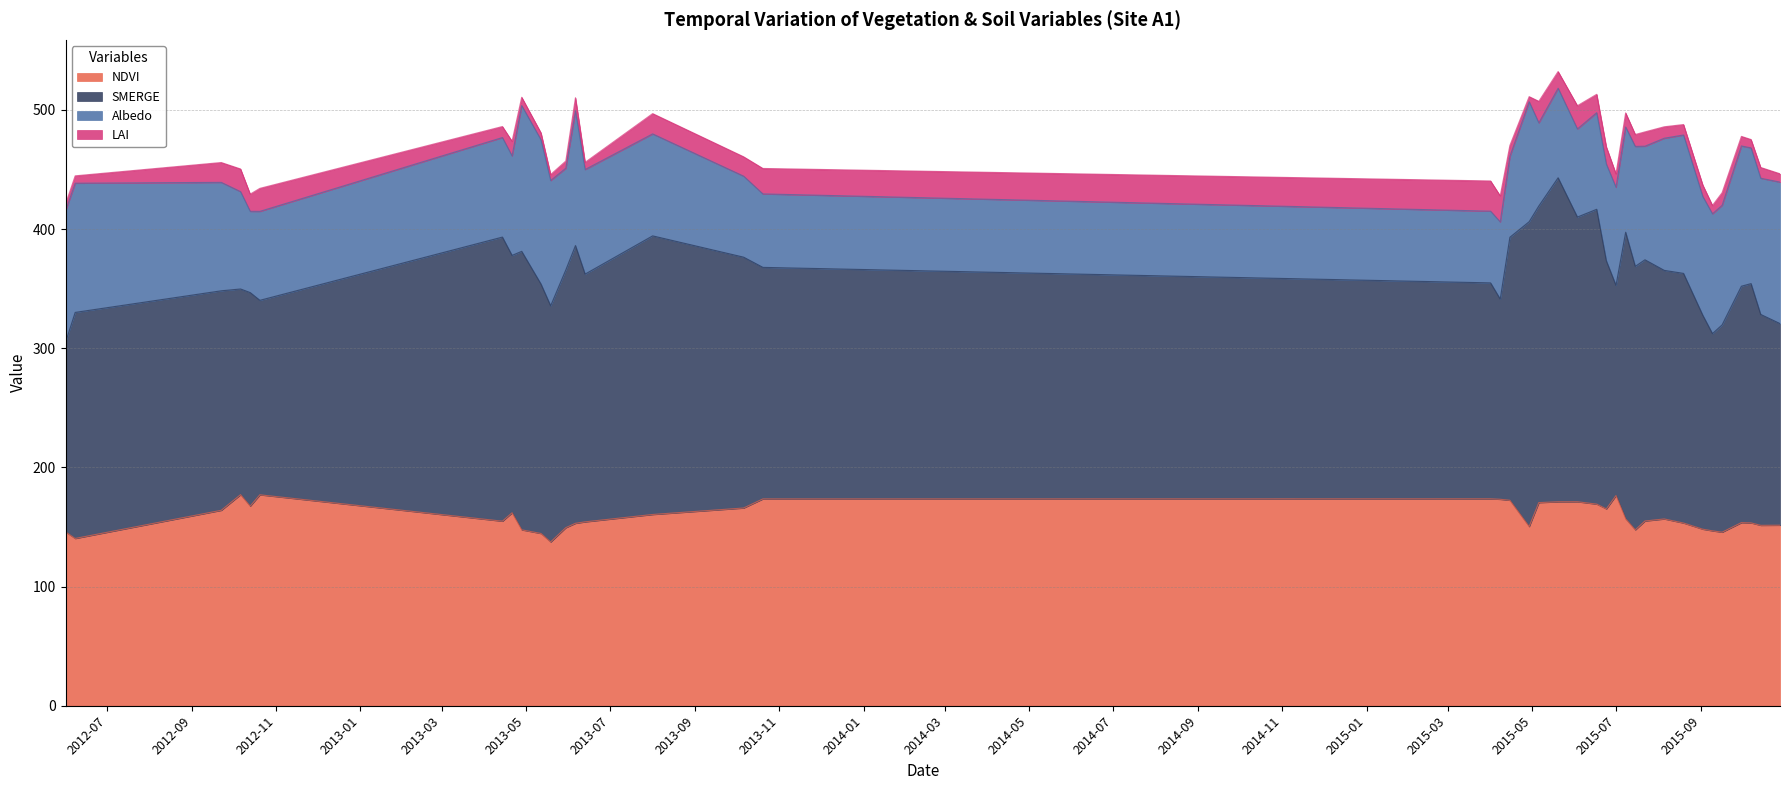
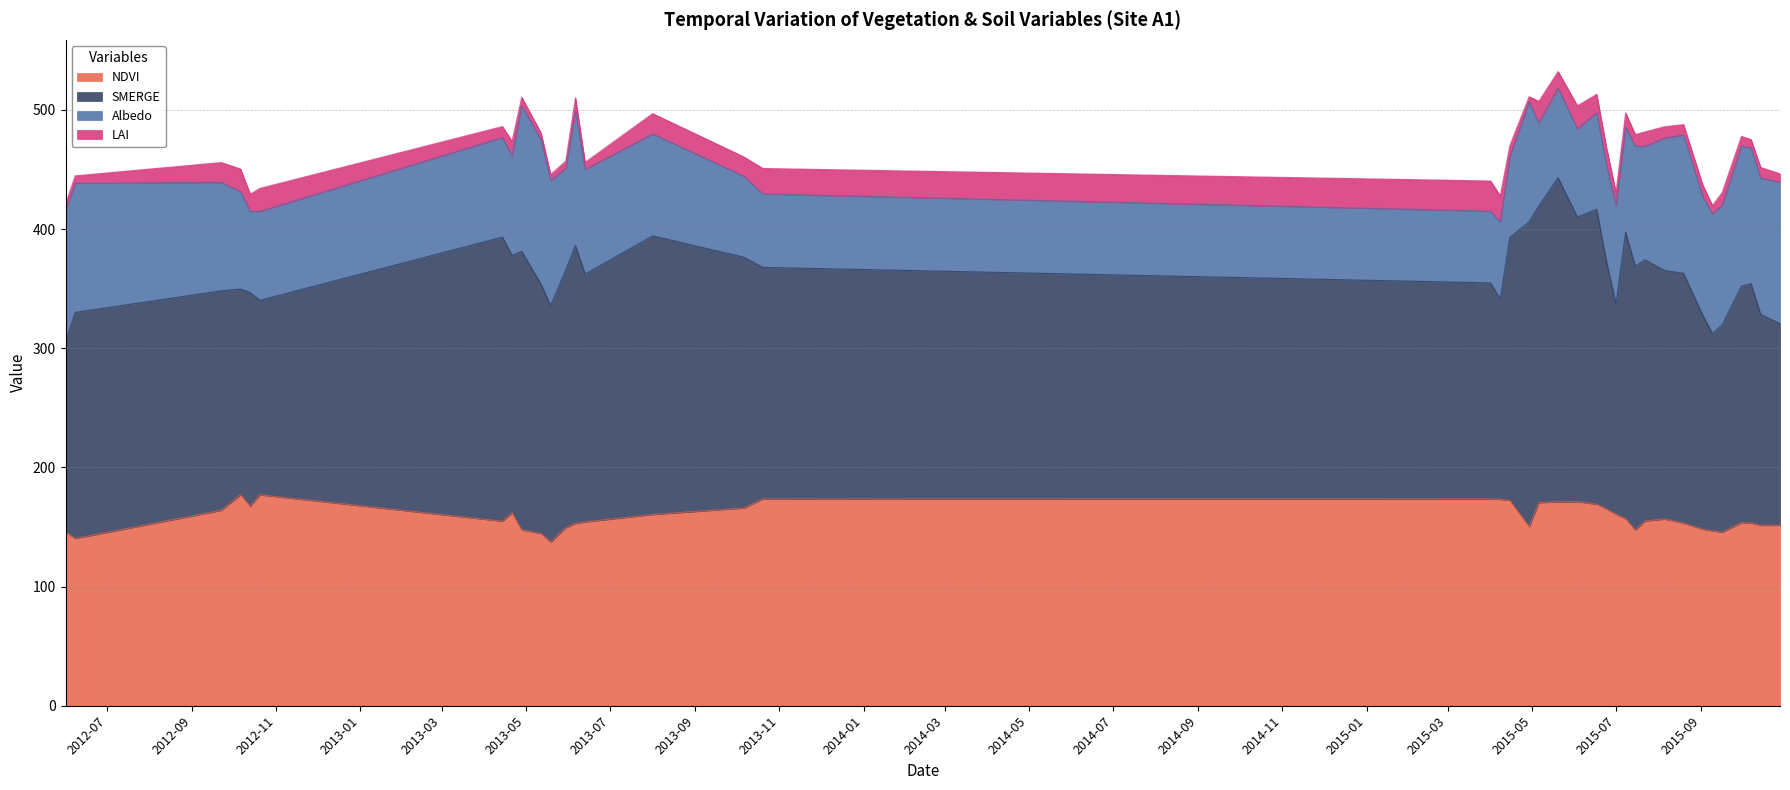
NDVI, 2015-07: 176 -> 161
